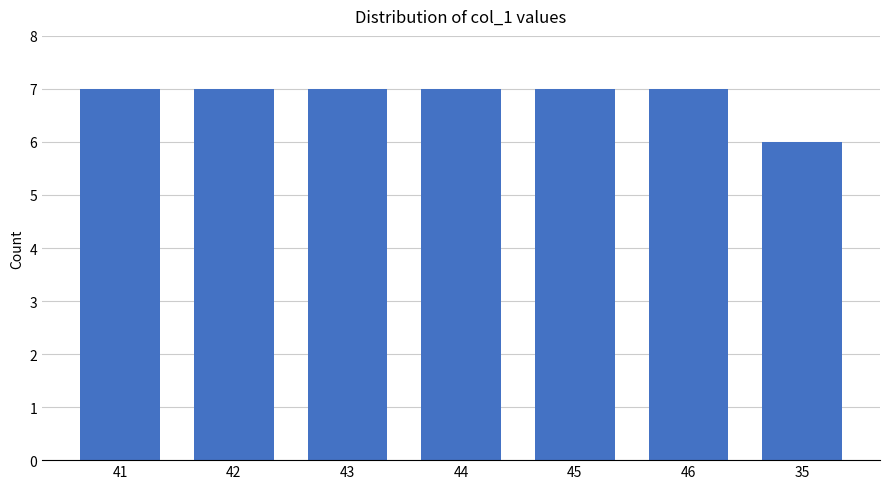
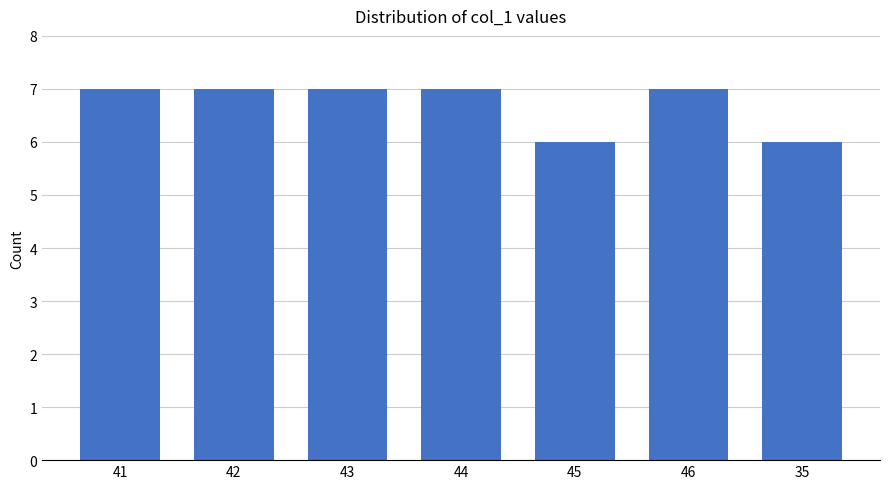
45: 7 -> 6
